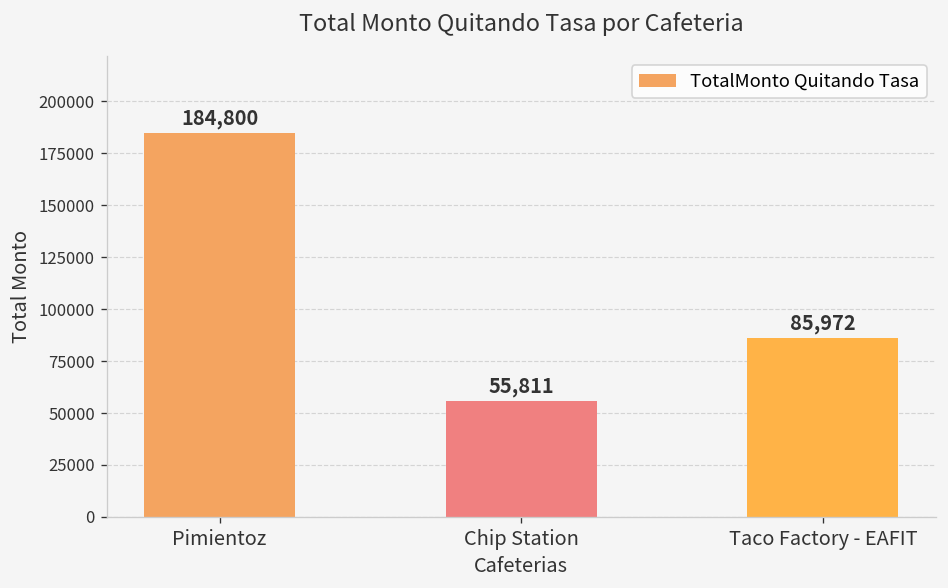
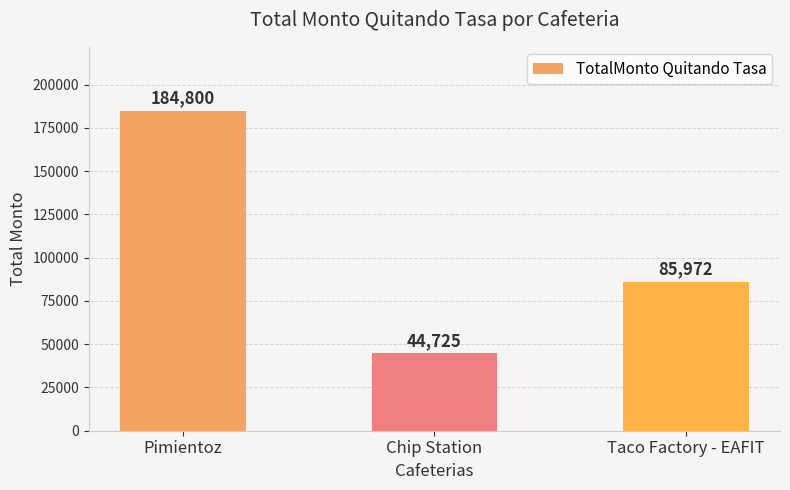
Chip Station: 55,811 -> 44,725
